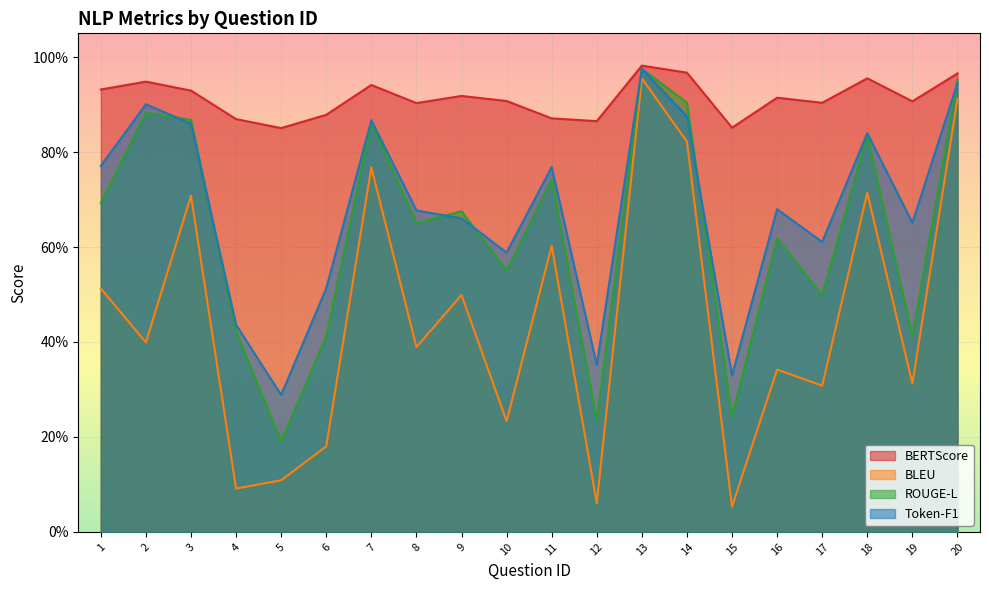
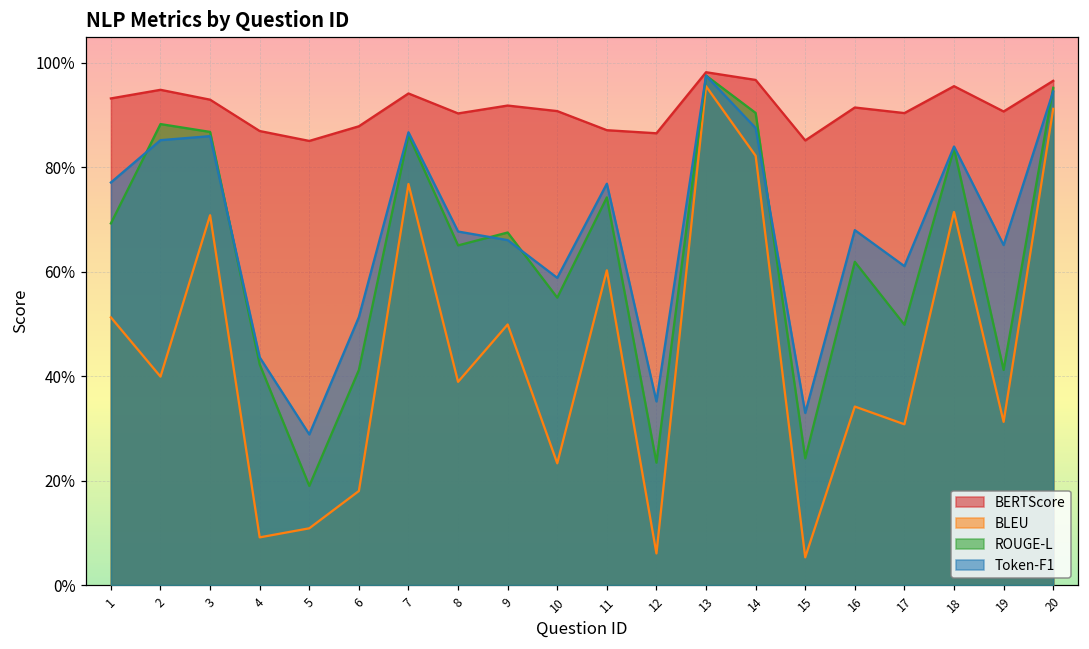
Token-F1, 2: 90% -> 85%
